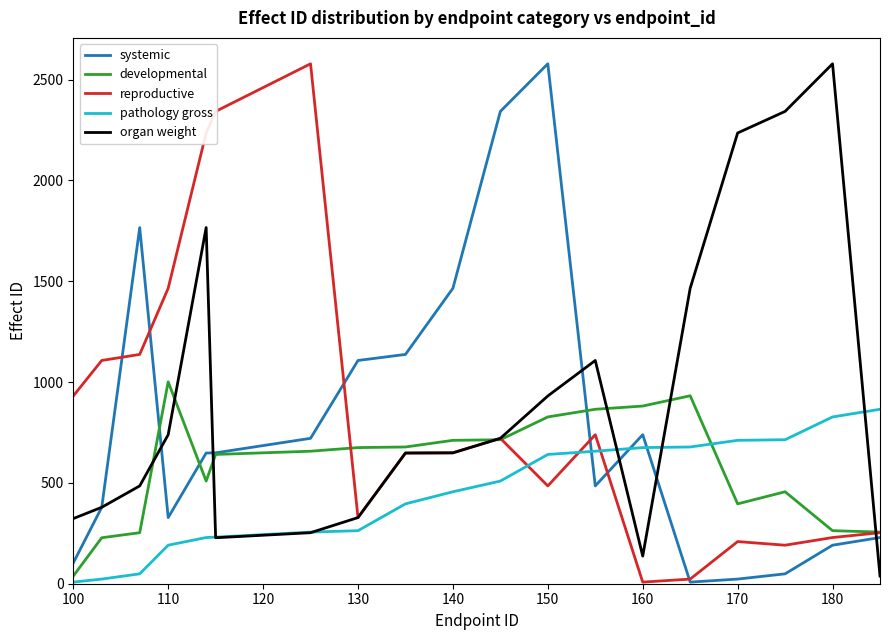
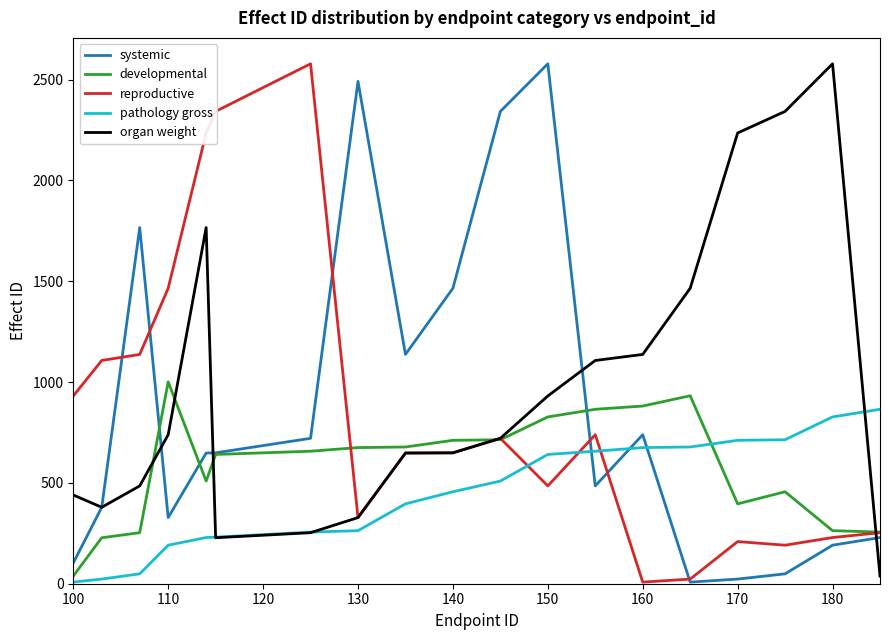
organ weight, 100: 320 -> 440
systemic, 130: 1110 -> 2490
organ weight, 160: 140 -> 1140
